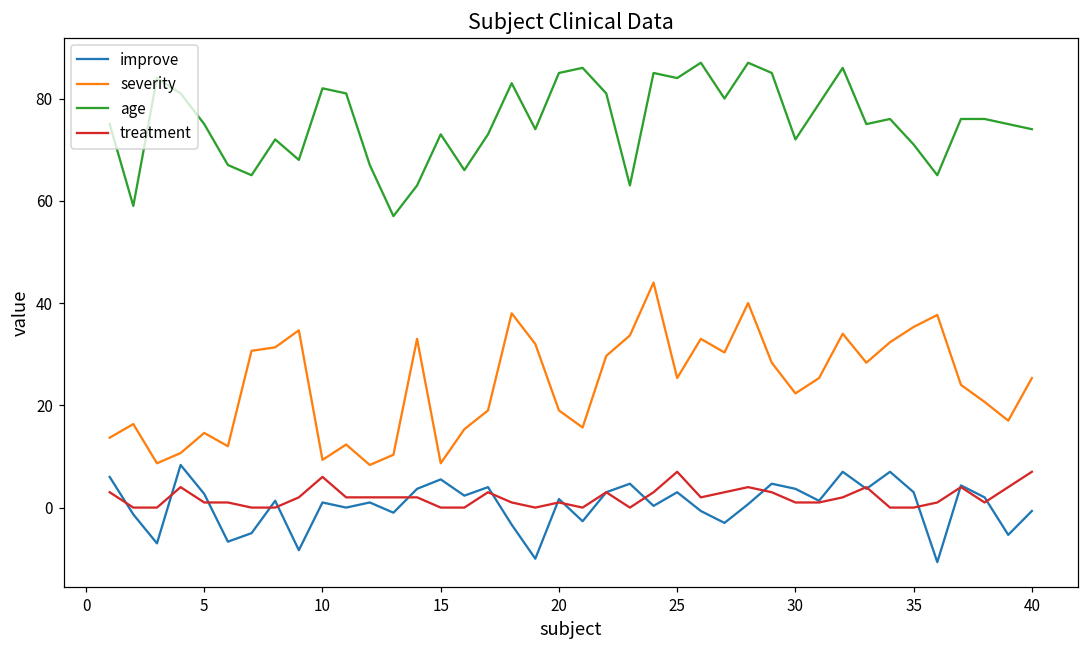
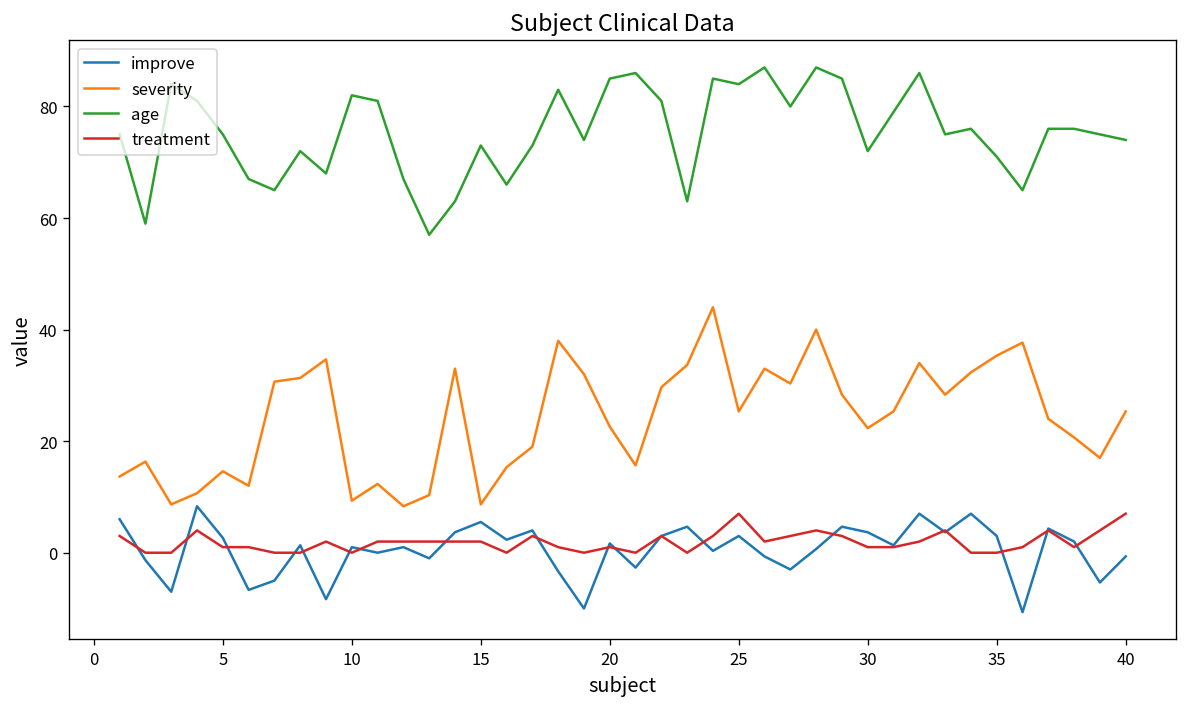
treatment, 10: 6 -> 0
treatment, 15: 0 -> 2
severity, 20: 19 -> 23
